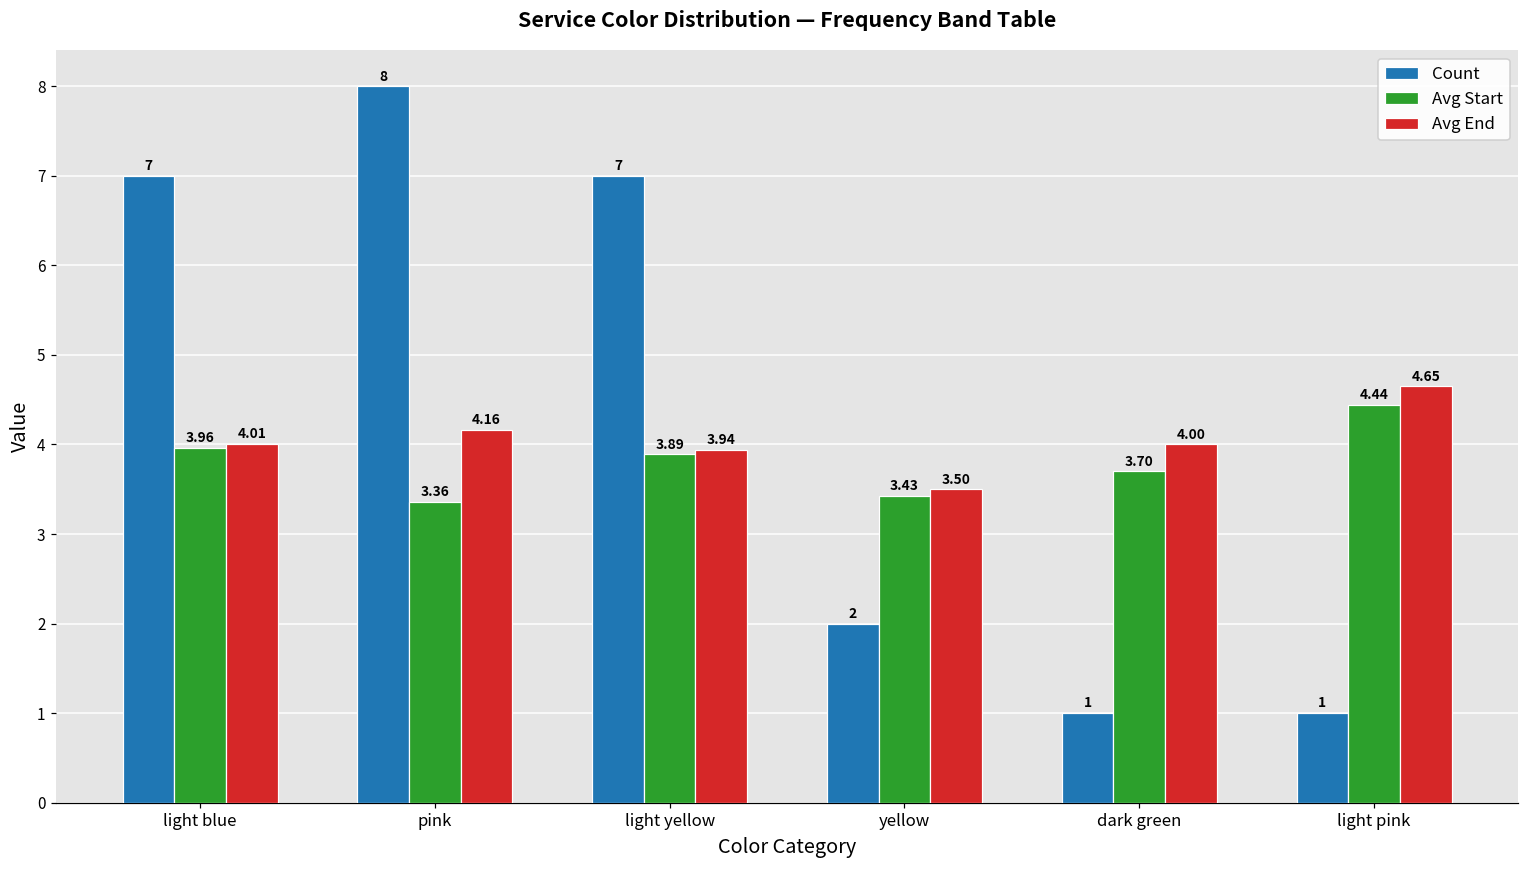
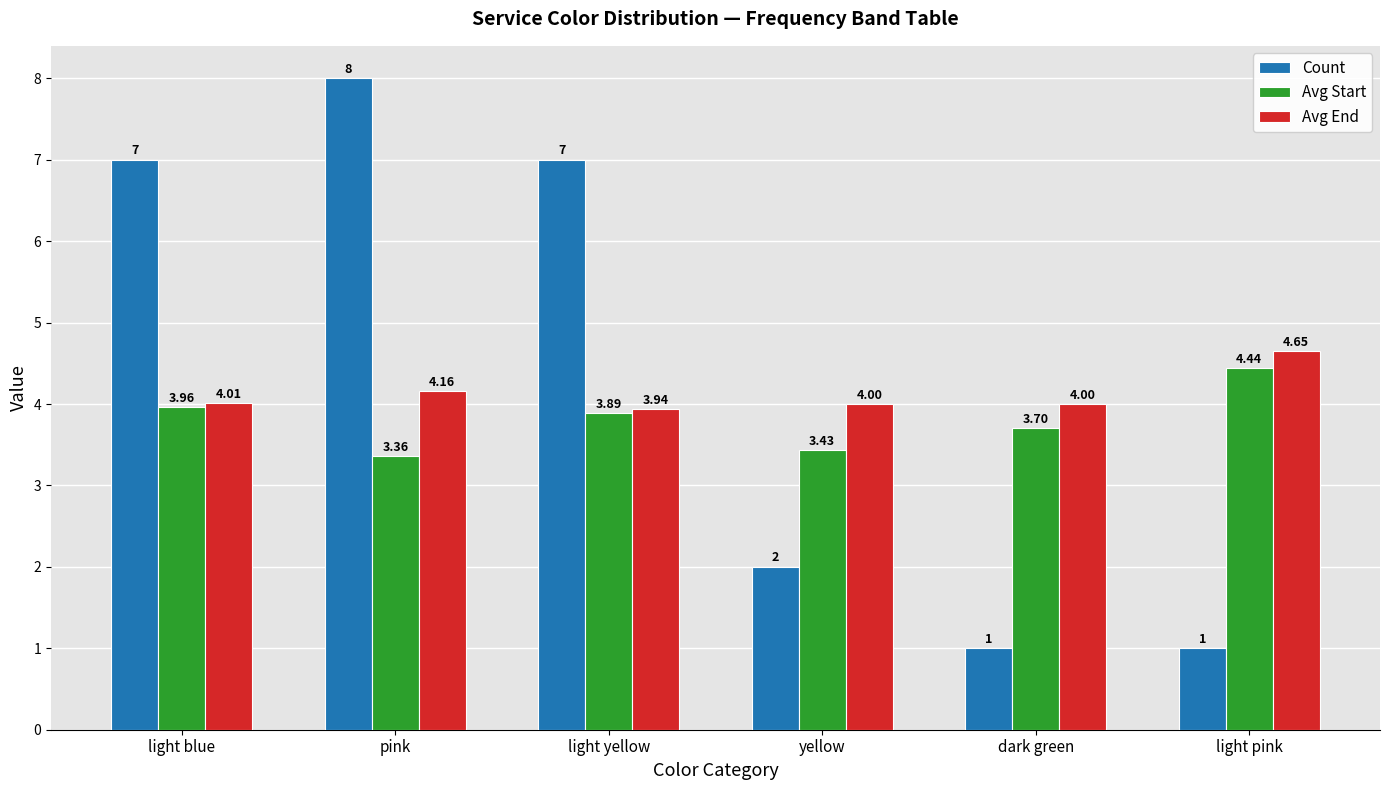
Avg End, yellow: 3.50 -> 4.00
